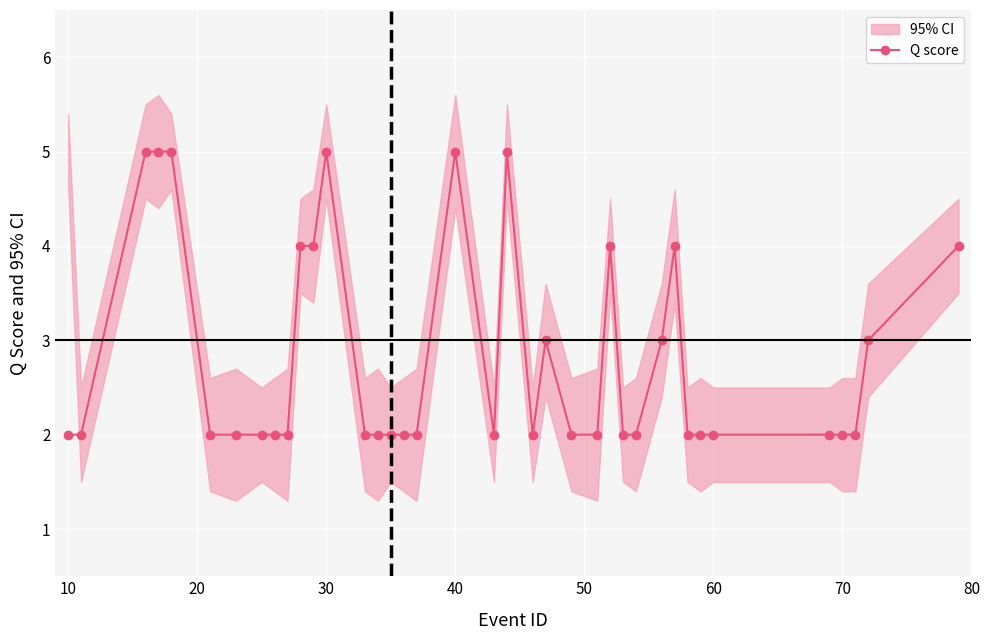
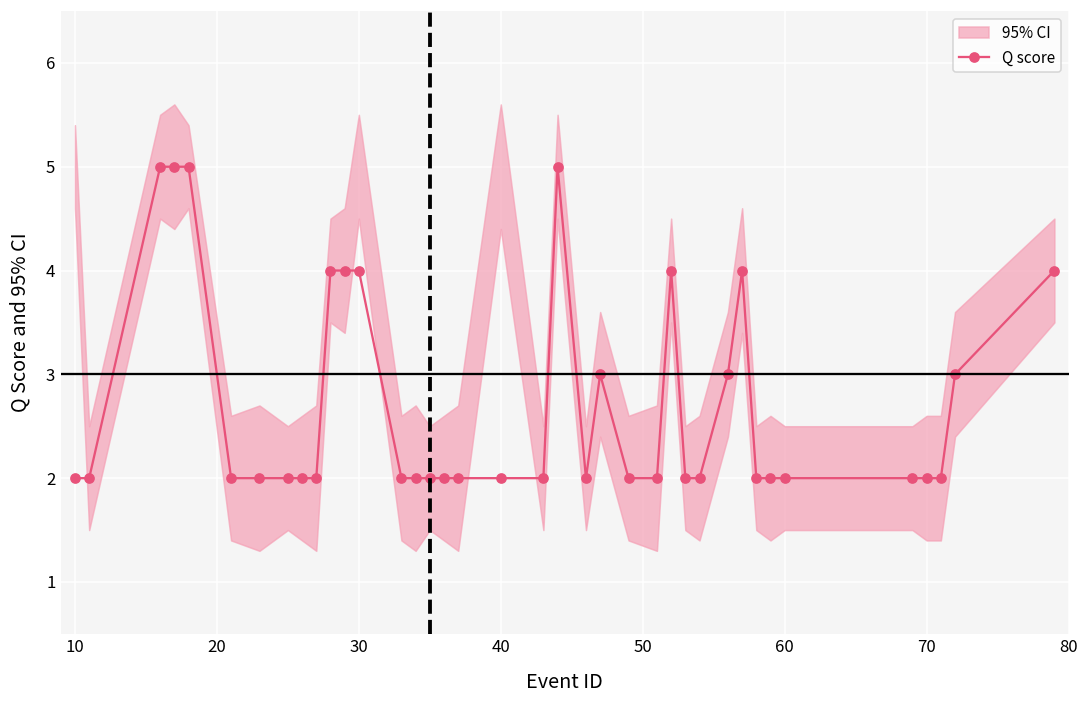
Q score, 30: 5 -> 4
Q score, 40: 5 -> 2
